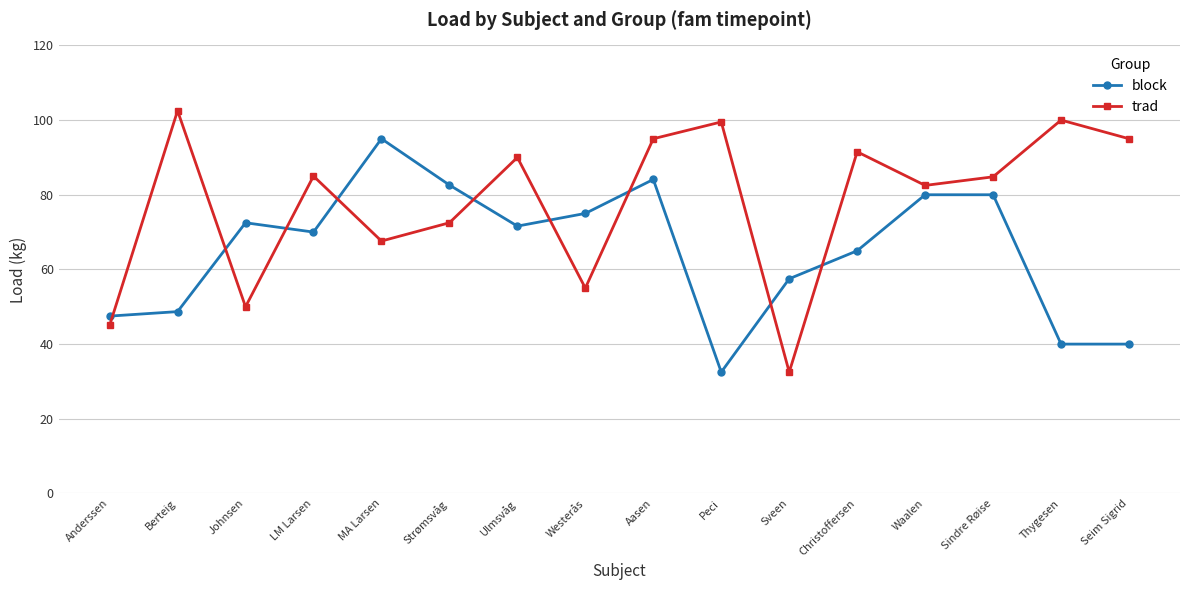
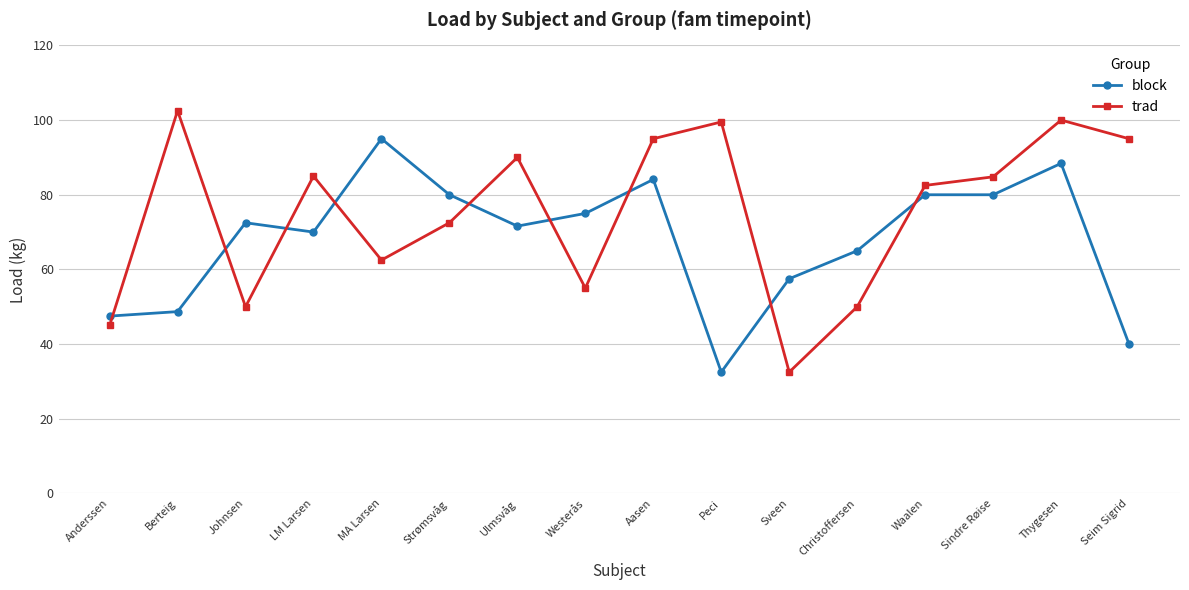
trad, MA Larsen: 68 -> 63
block, Strømsvåg: 83 -> 80
trad, Christoffersen: 92 -> 50
block, Thygesen: 40 -> 88
